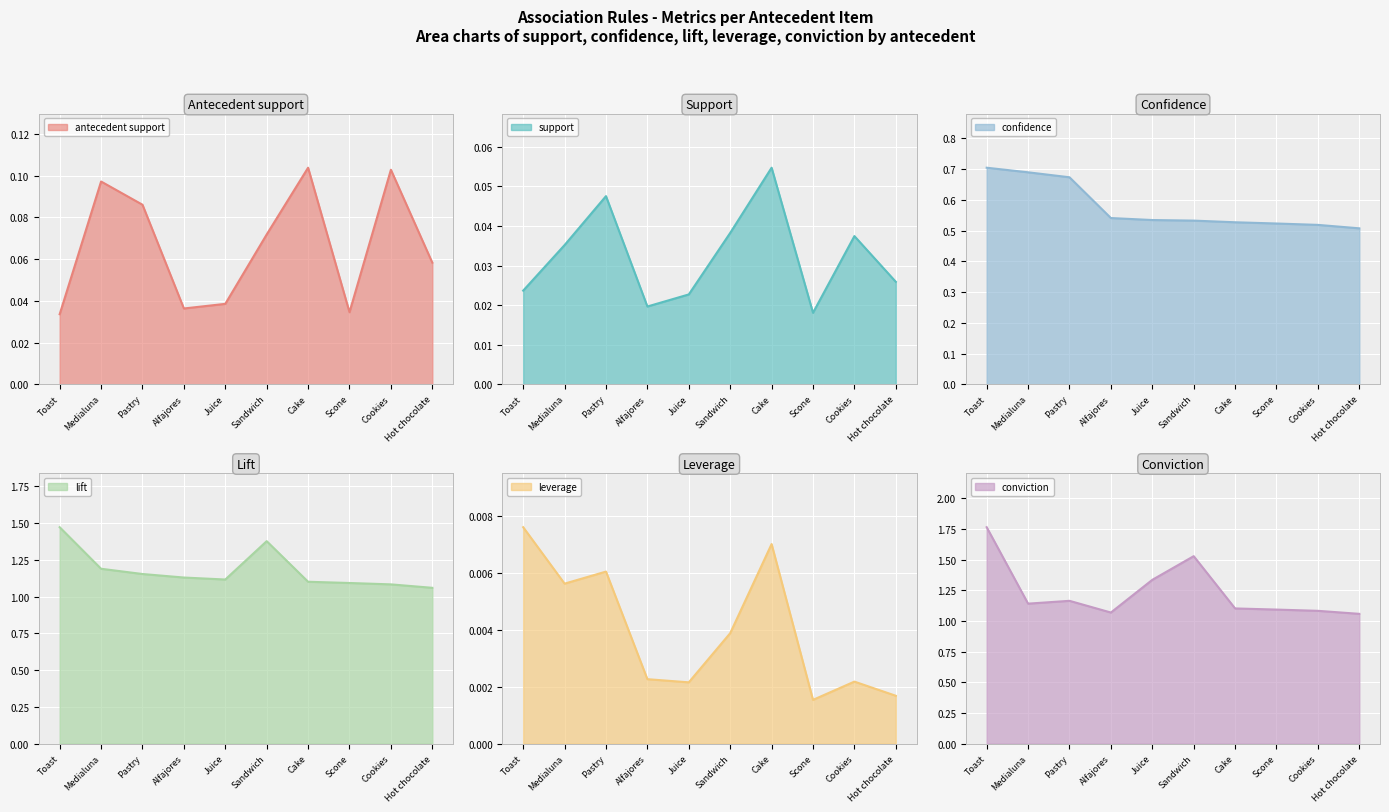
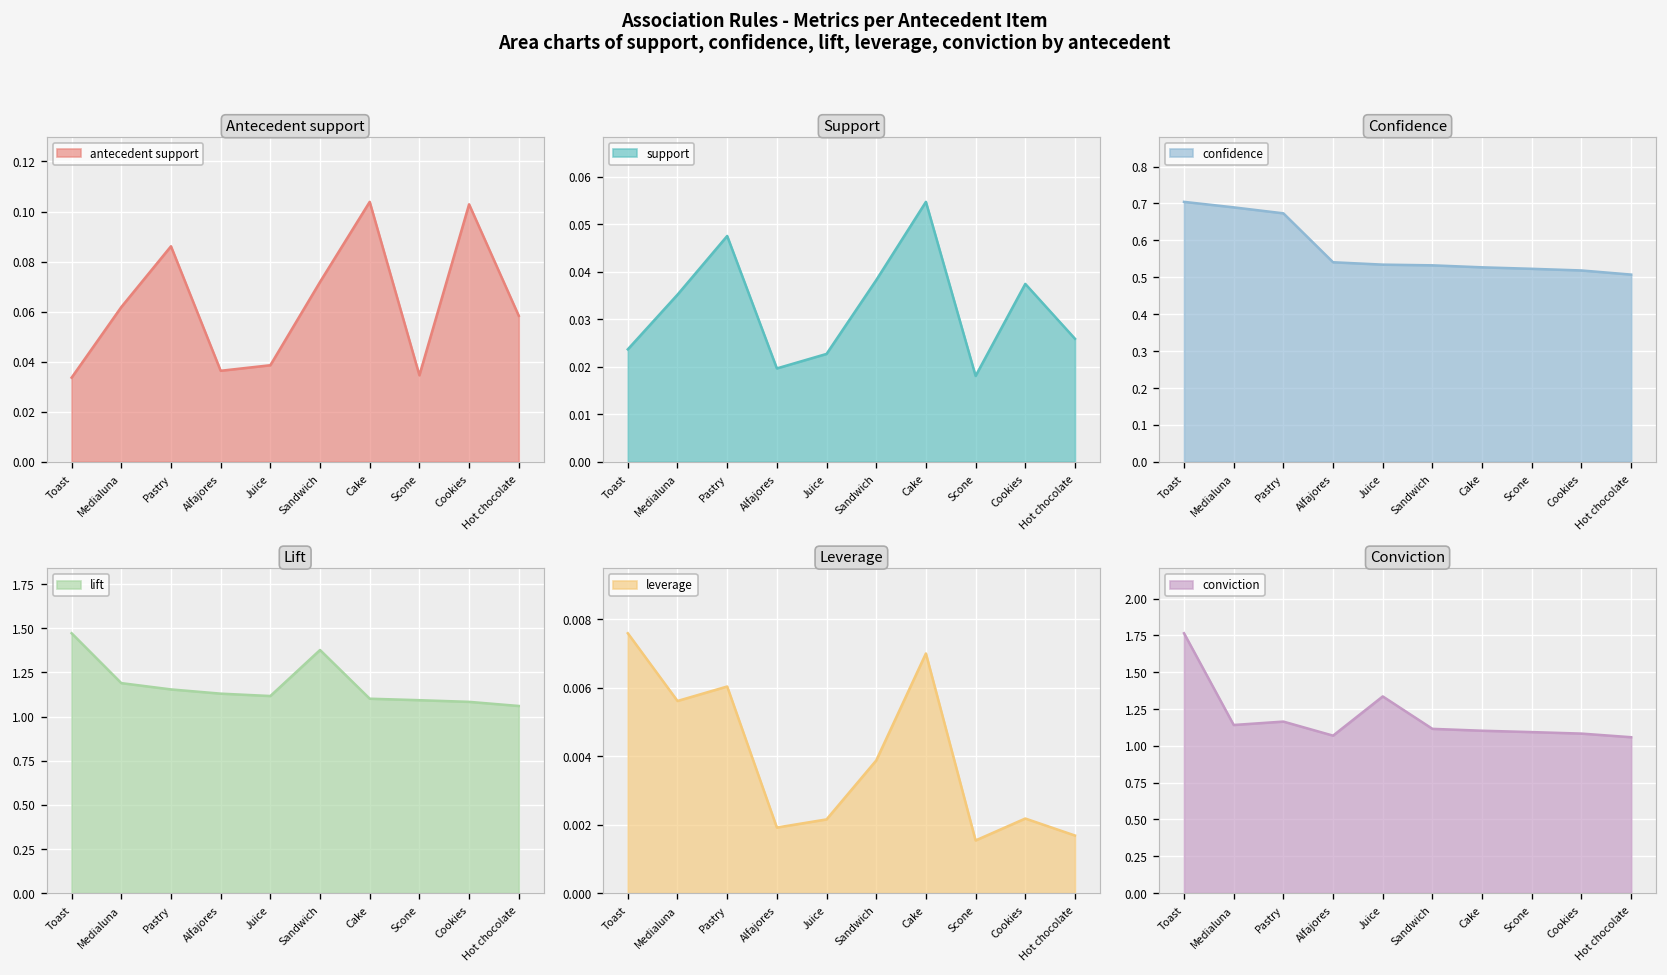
Antecedent support, Medialuna: 0.097 -> 0.062
Leverage, Alfajores: 0.0023 -> 0.0019
Conviction, Sandwich: 1.53 -> 1.12
